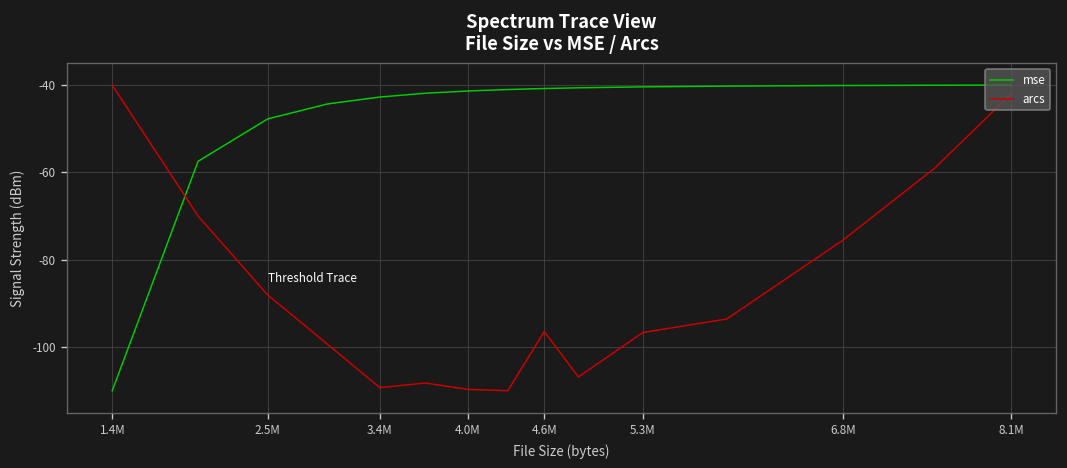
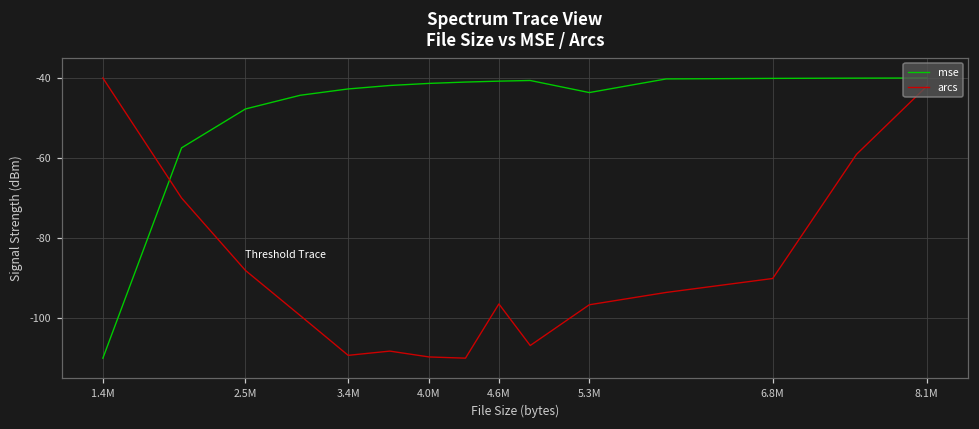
mse, 5.3M: -40 -> -44
arcs, 6.8M: -76 -> -90
